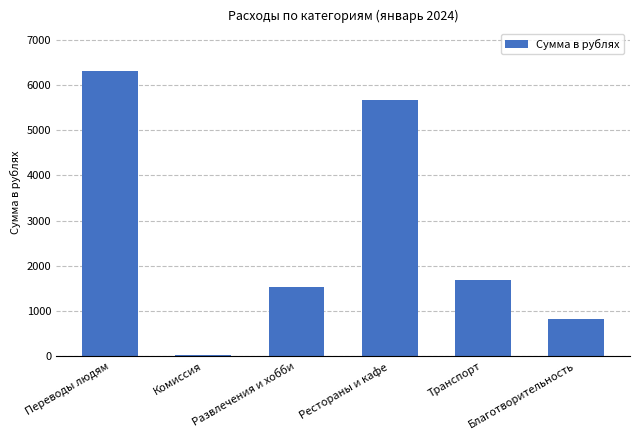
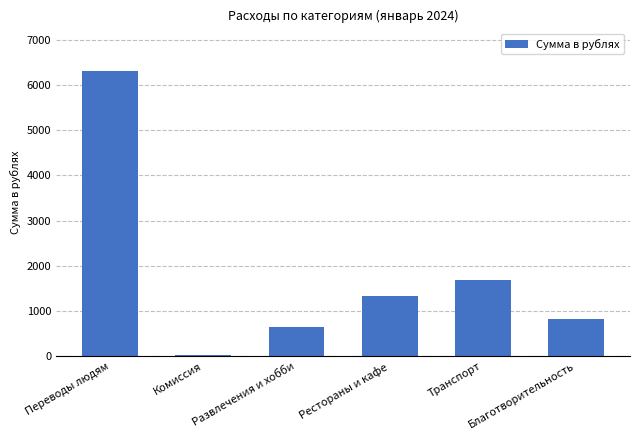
Развлечения и хобби: 1500 -> 700
Рестораны и кафе: 5700 -> 1300
